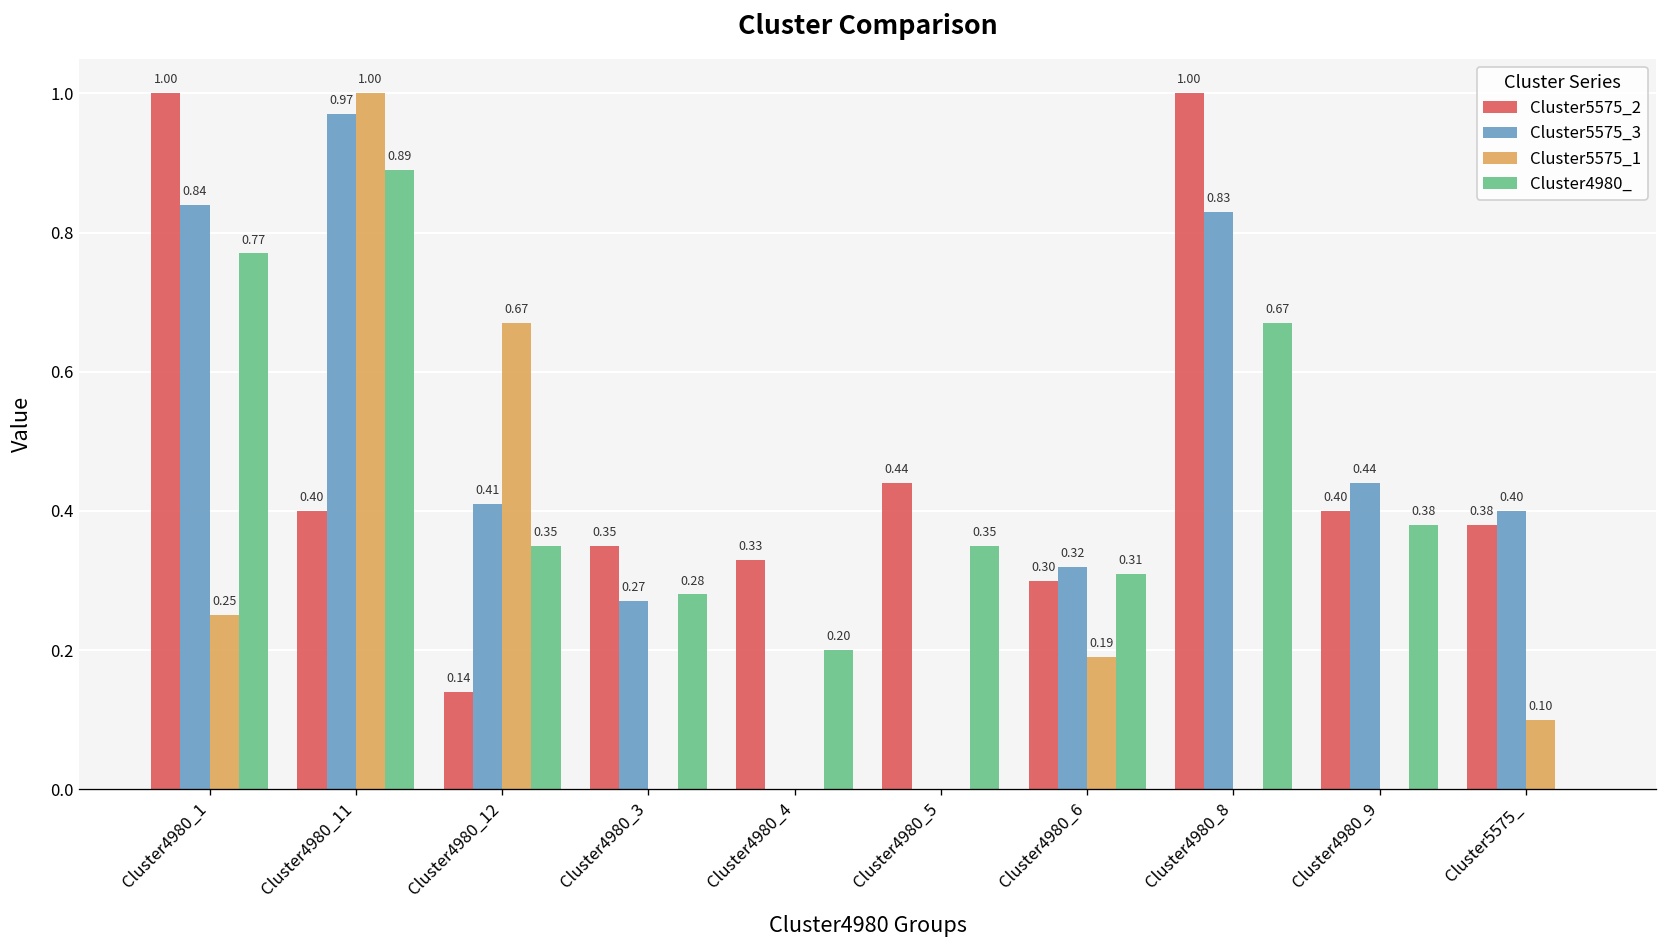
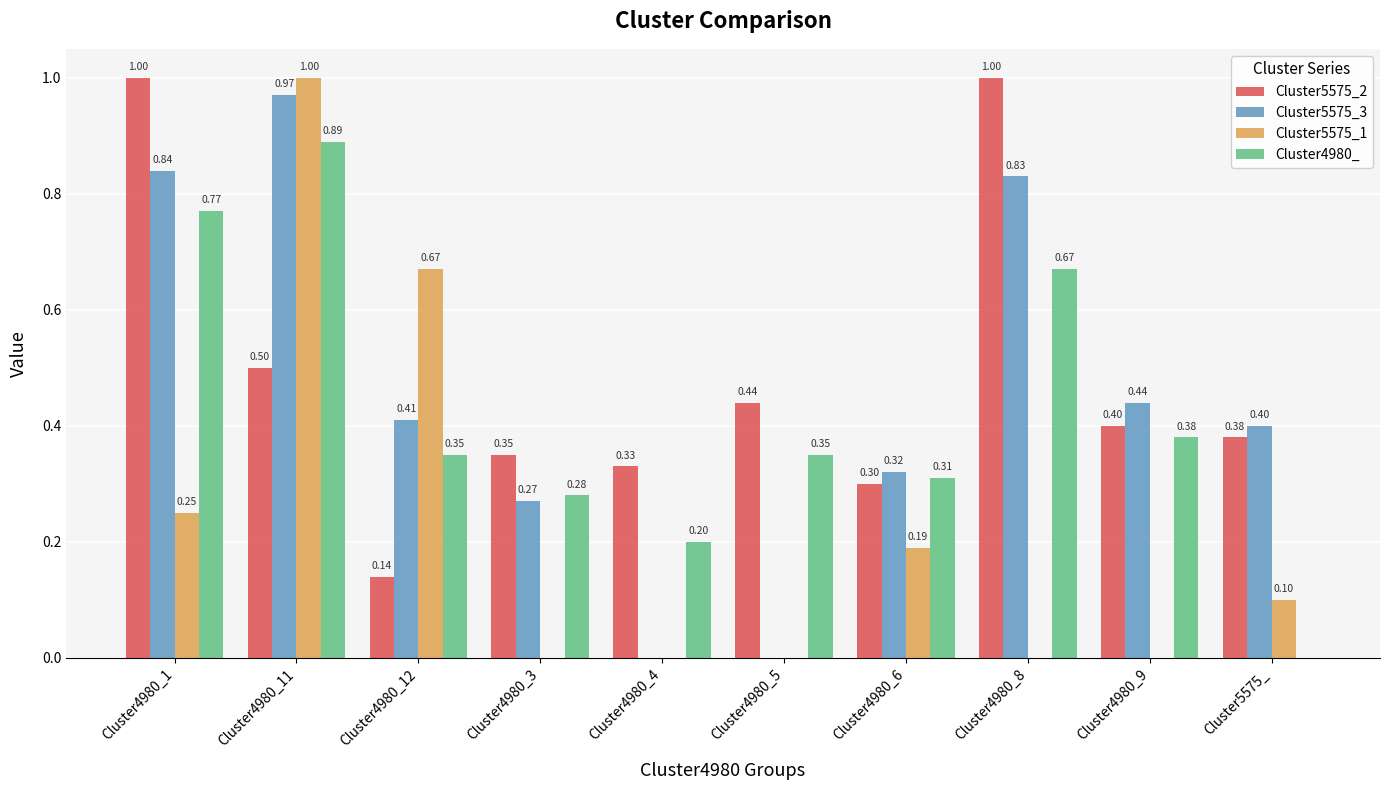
Cluster5575_2, Cluster4980_11: 0.40 -> 0.50
